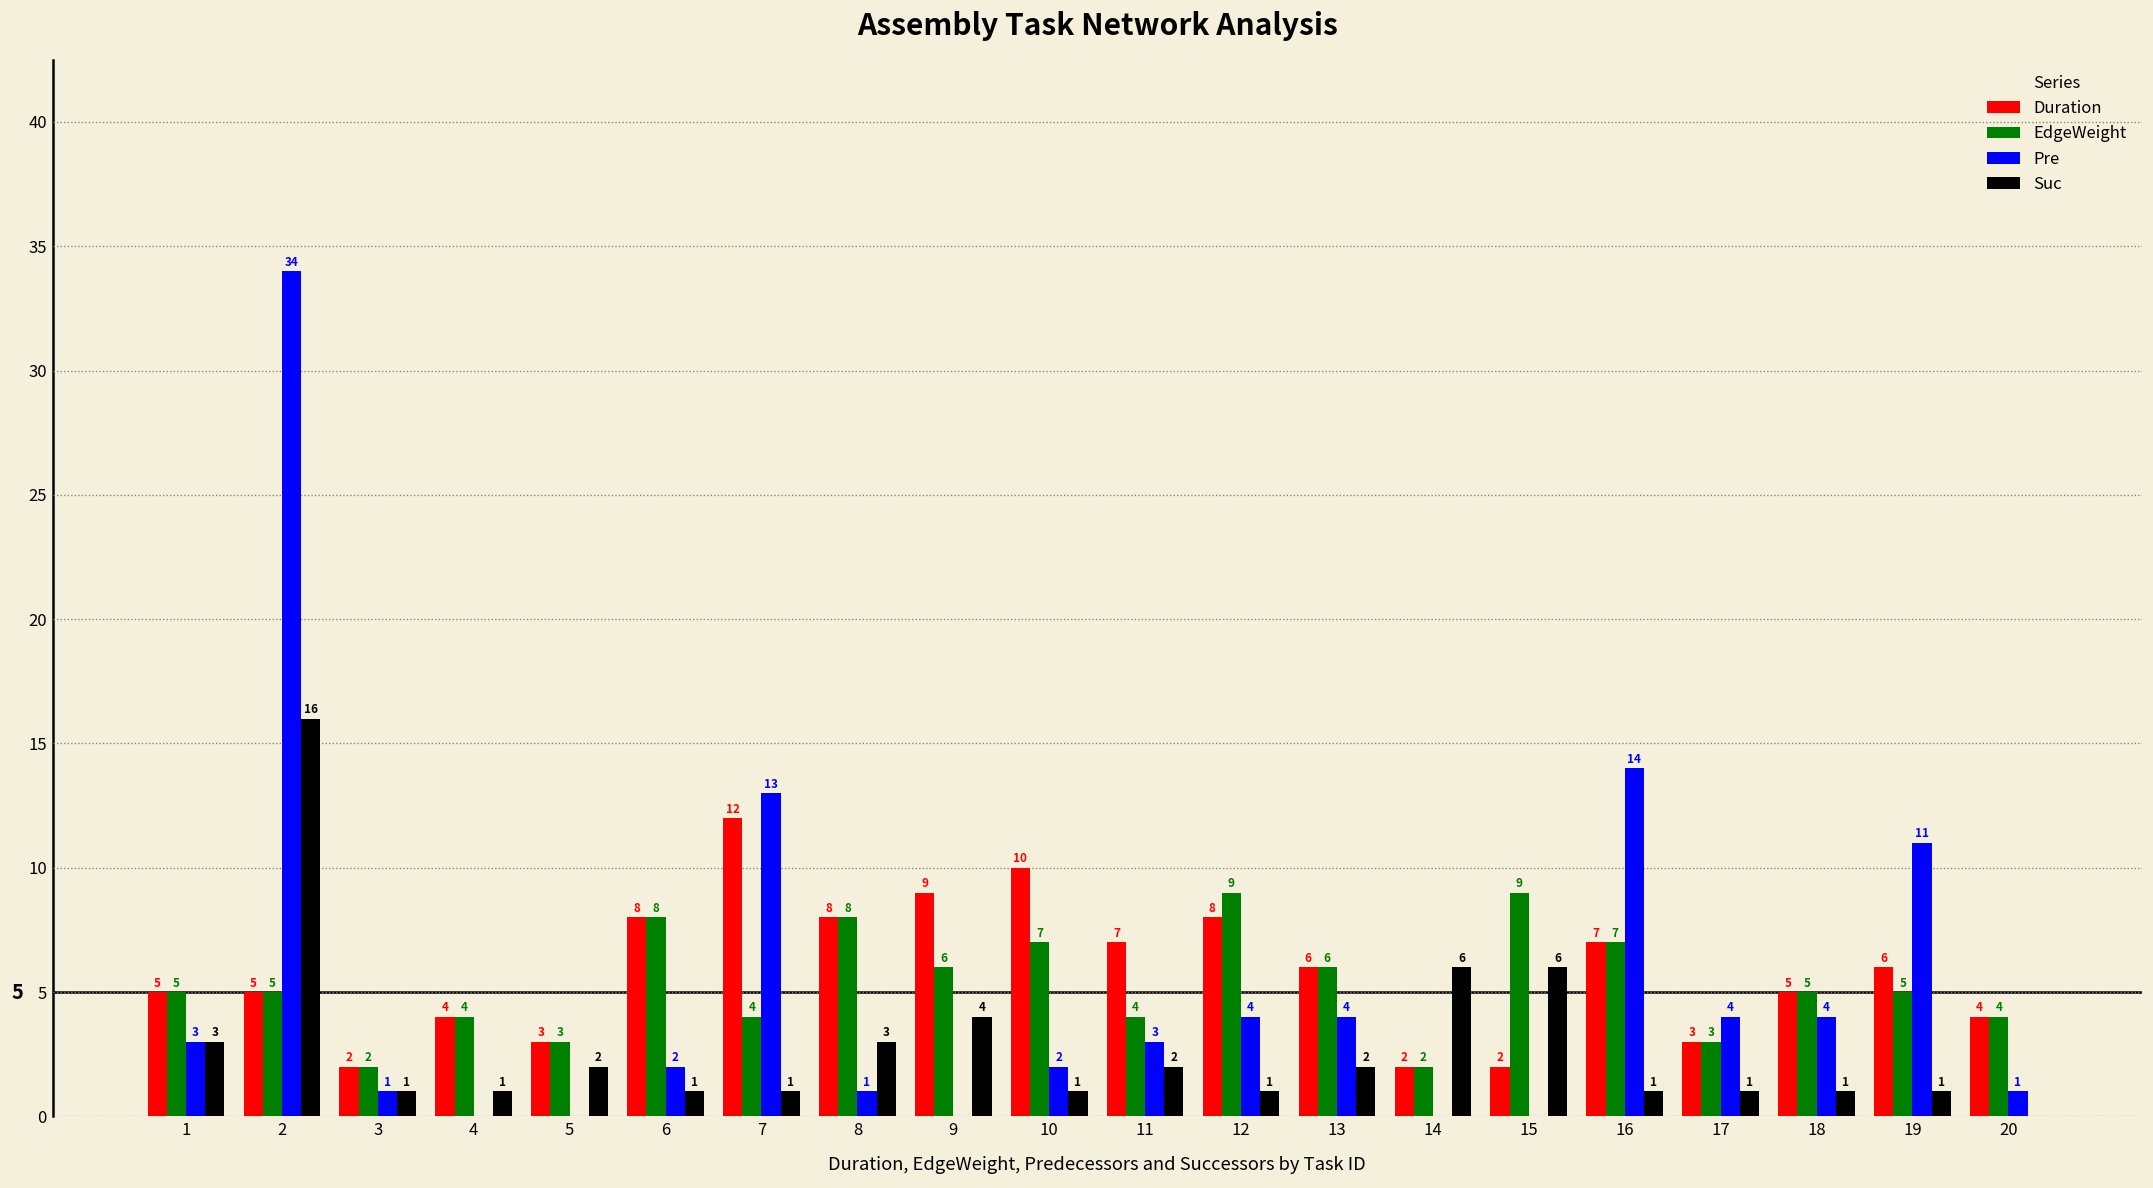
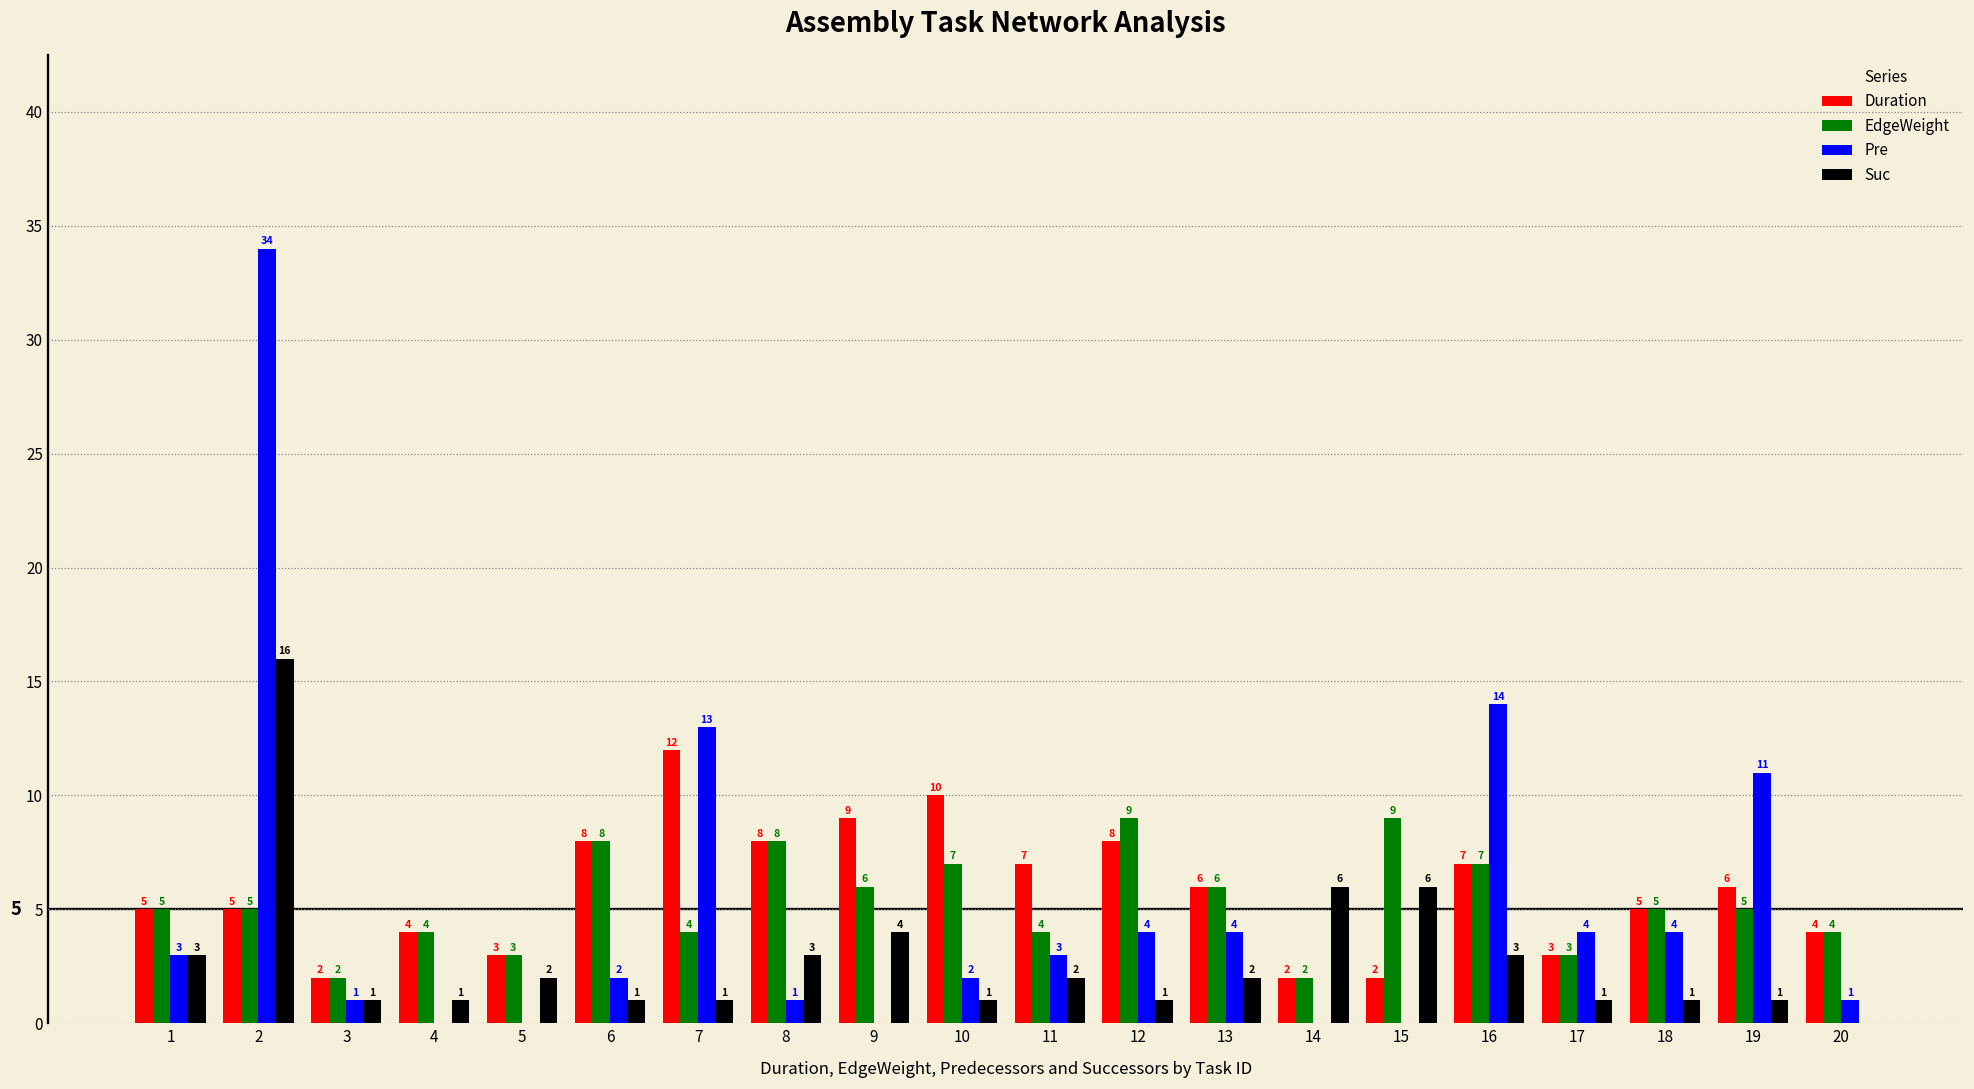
Suc, 16: 1 -> 3
